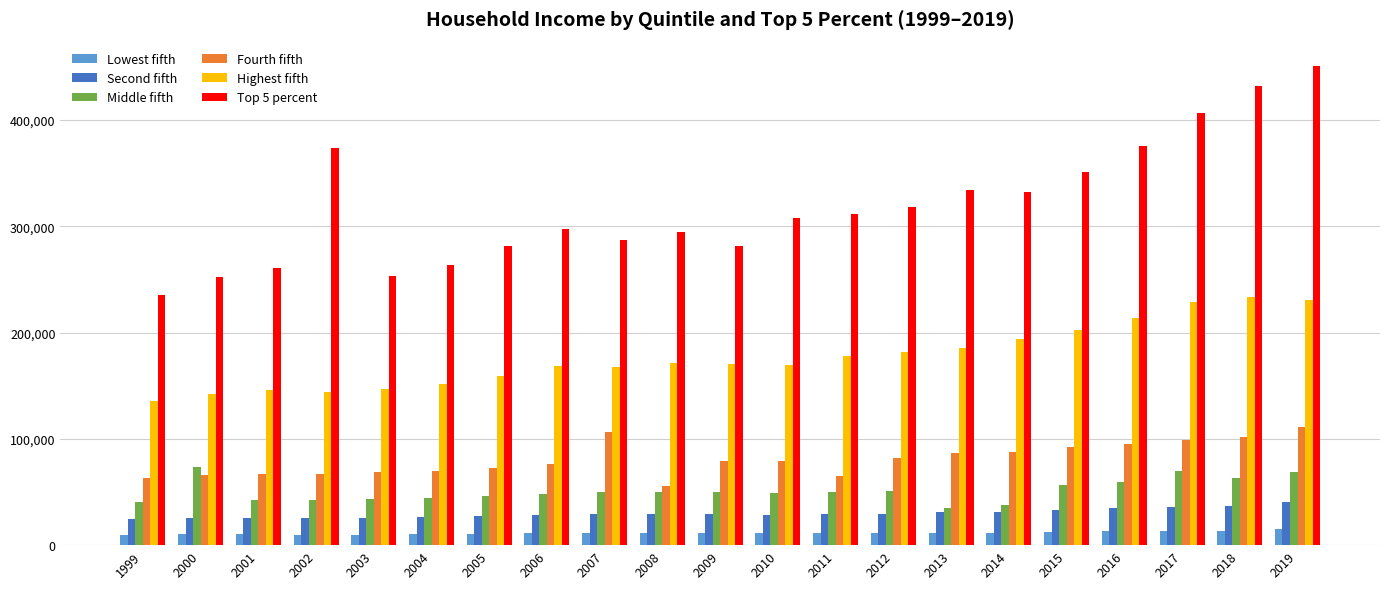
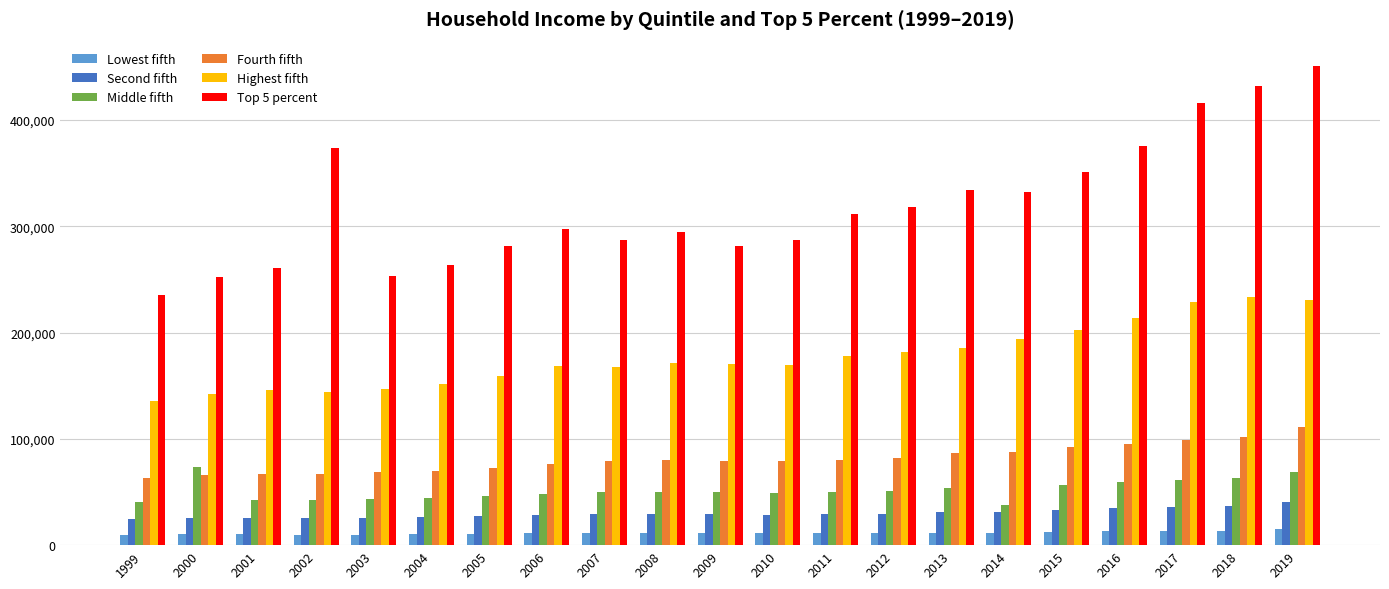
Fourth fifth, 2007: 107,000 -> 79,000
Fourth fifth, 2008: 56,000 -> 80,000
Top 5 percent, 2010: 308,000 -> 287,000
Fourth fifth, 2011: 65,000 -> 80,000
Middle fifth, 2013: 35,000 -> 54,000
Middle fifth, 2017: 70,000 -> 61,000
Top 5 percent, 2017: 406,000 -> 415,000
